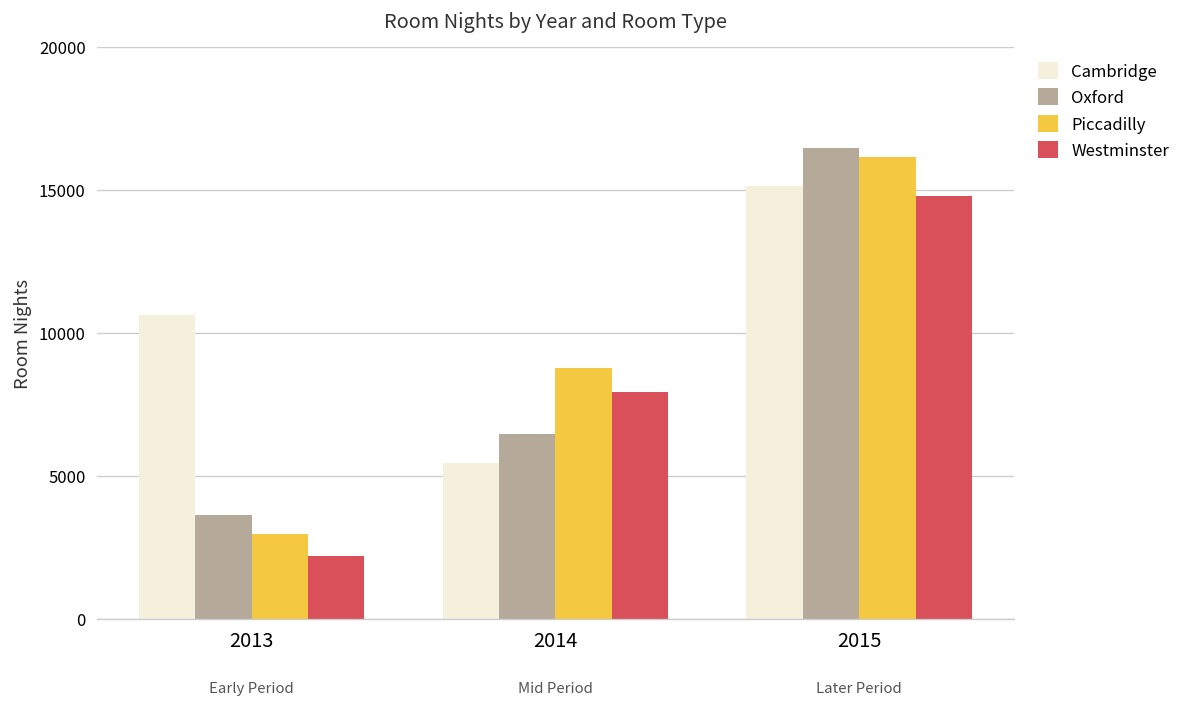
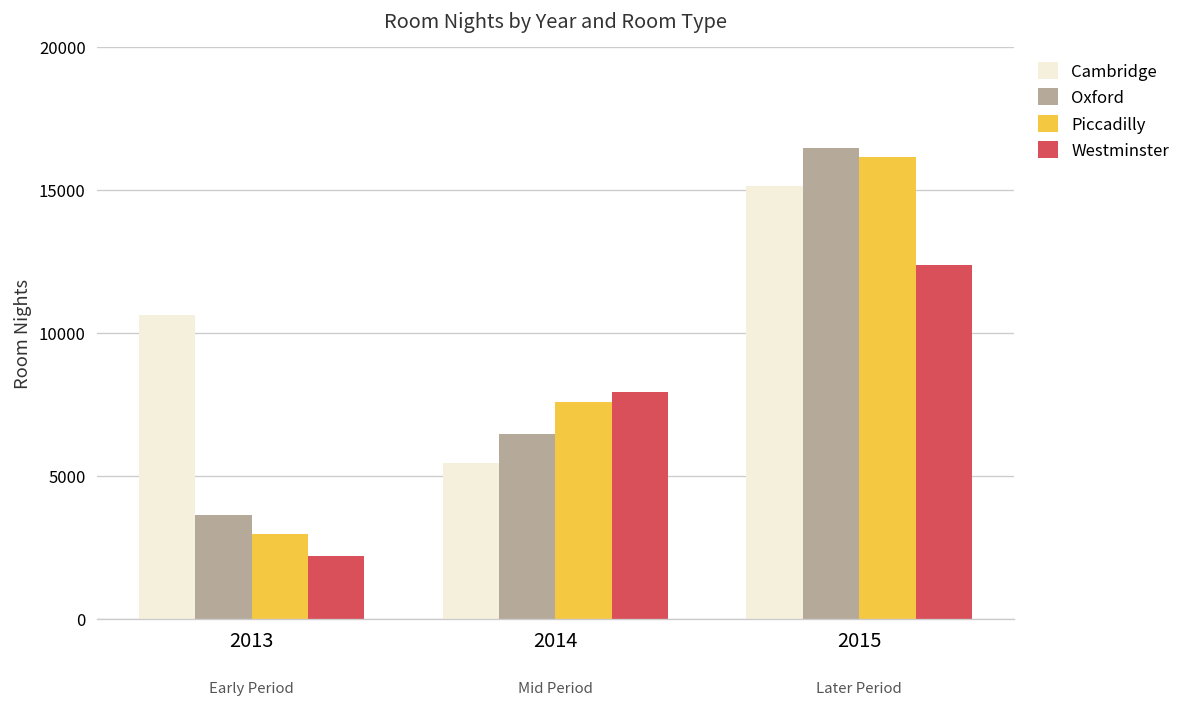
Piccadilly, 2014: 8800 -> 7600
Westminster, 2015: 14800 -> 12400
